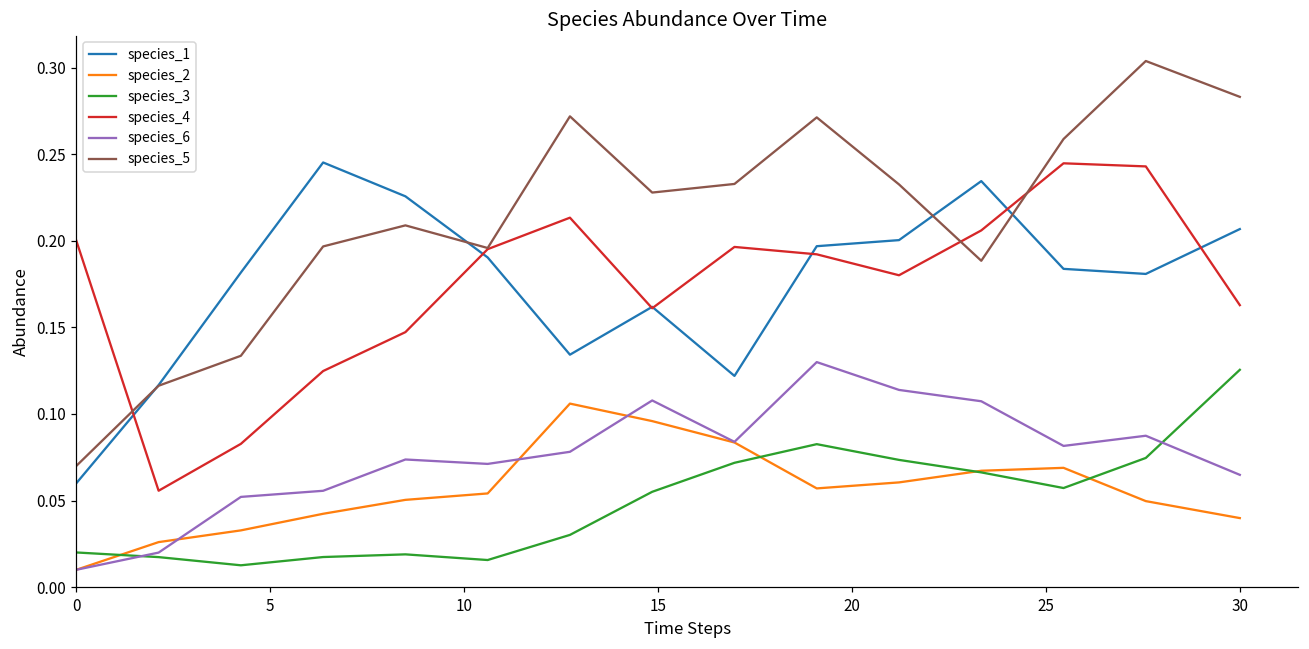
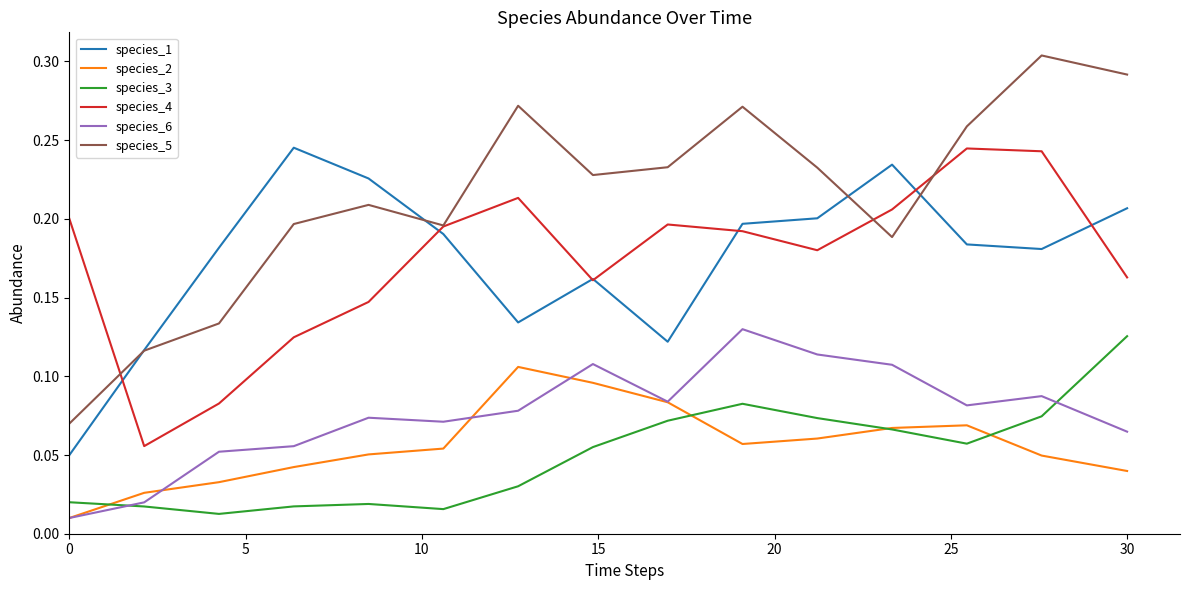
species_1, 0: 0.06 -> 0.05
species_5, 30: 0.283 -> 0.292
